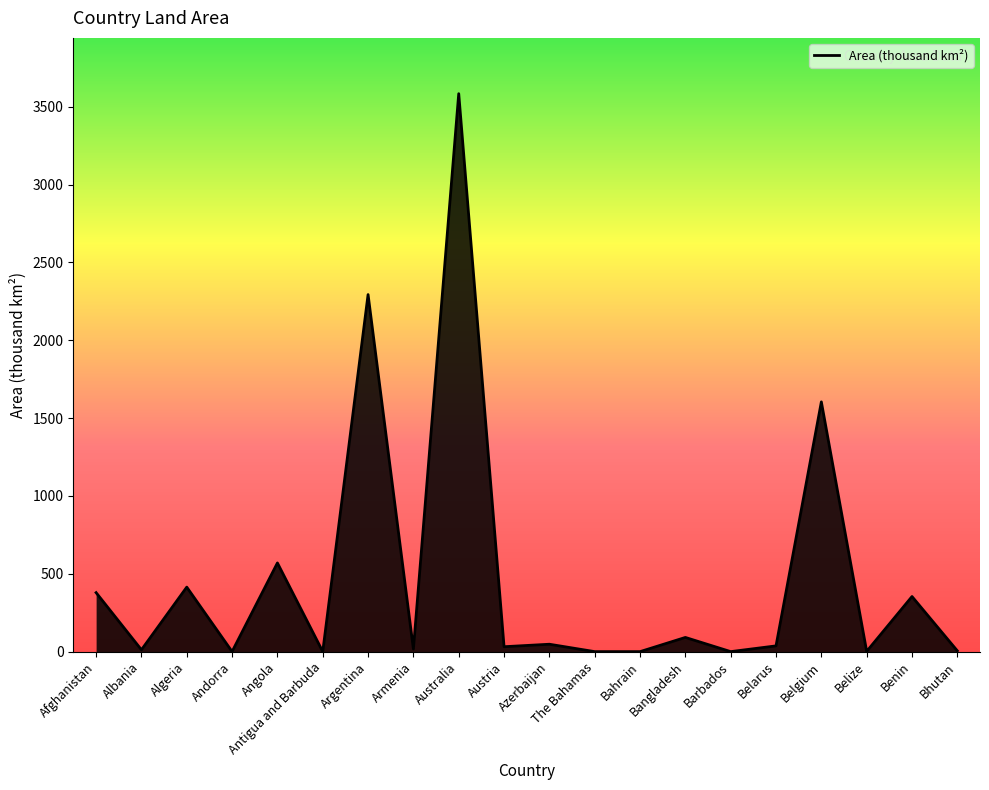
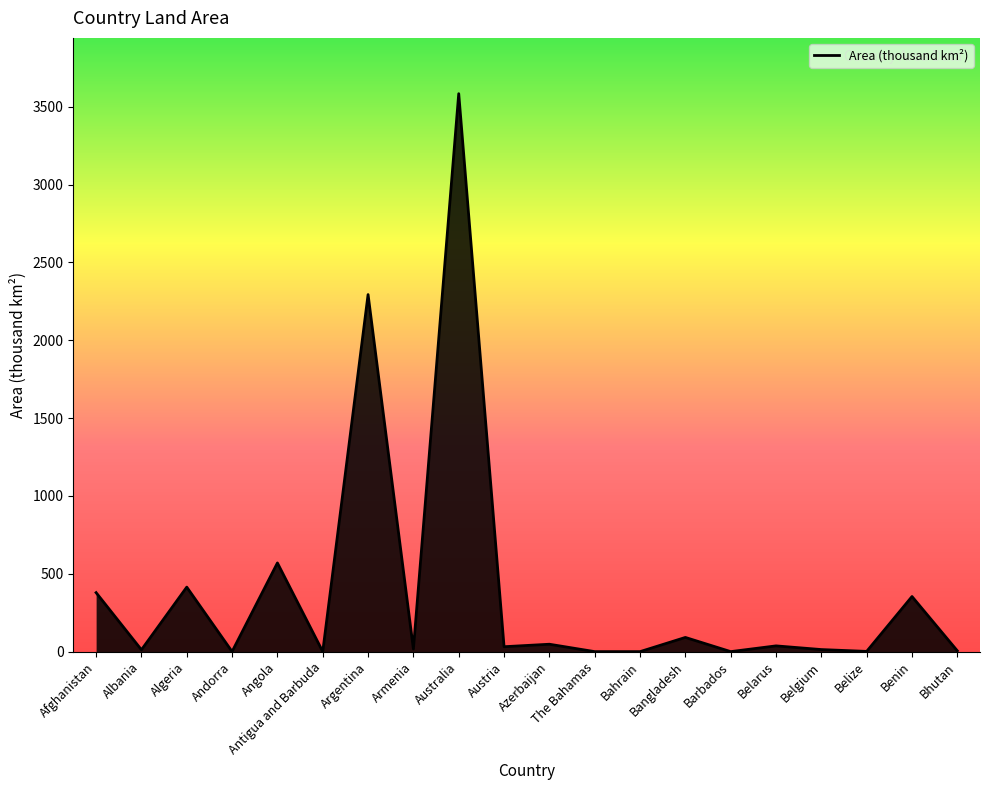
Belgium: 1600 -> 10
